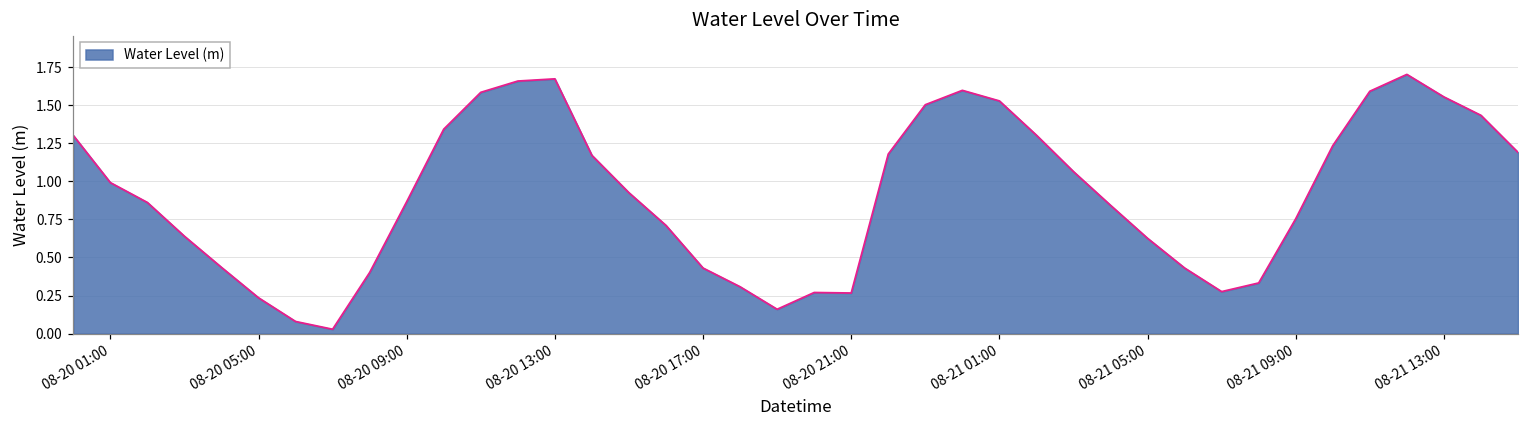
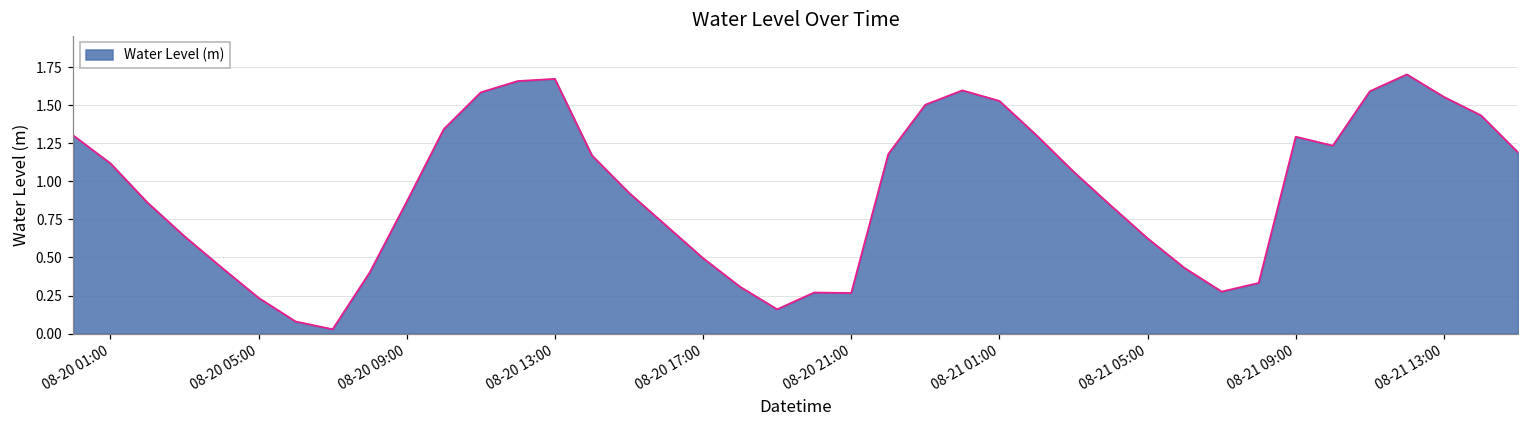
08-20 01:00: 0.99 -> 1.12
08-20 17:00: 0.43 -> 0.50
08-21 09:00: 0.75 -> 1.29
